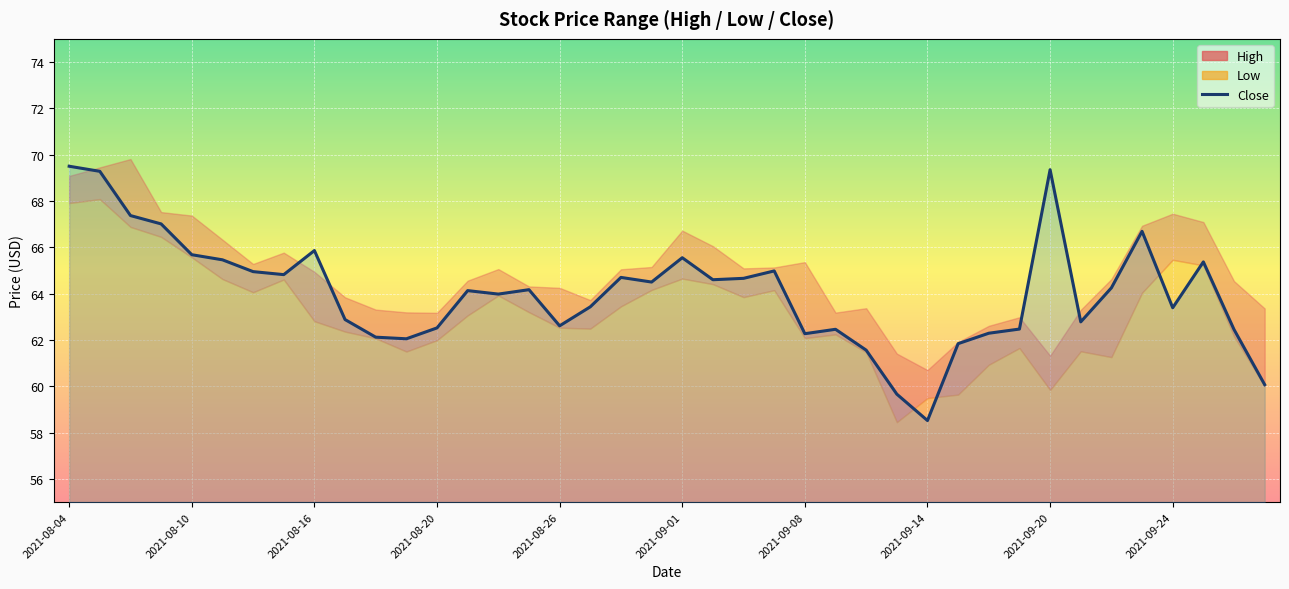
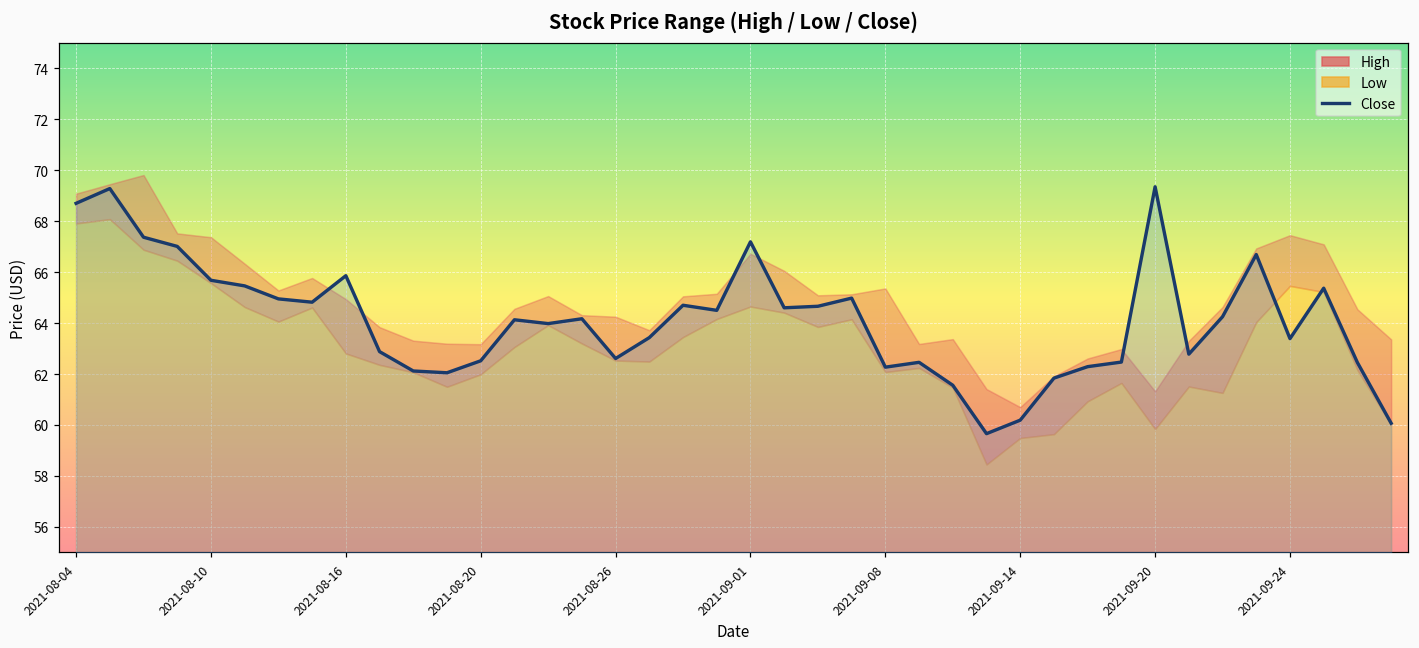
Close, 2021-08-04: 69.5 -> 68.7
Close, 2021-09-01: 65.6 -> 67.2
Close, 2021-09-14: 58.5 -> 60.2
